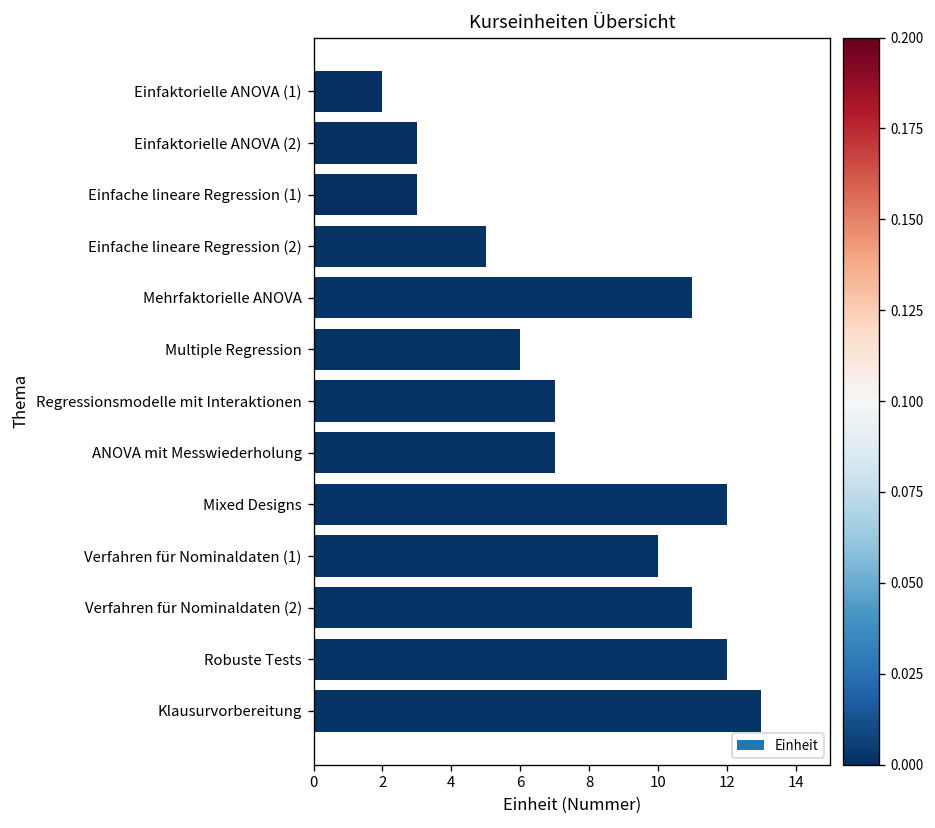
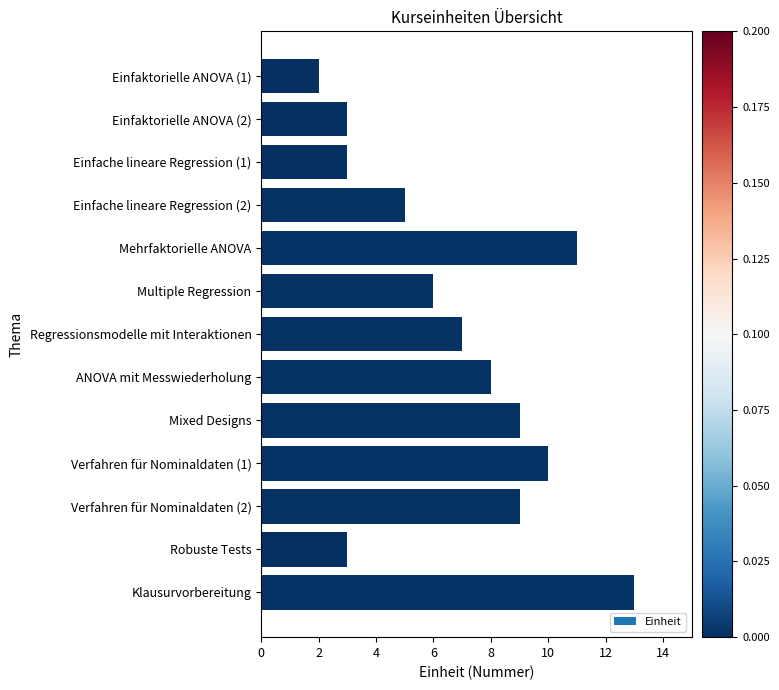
ANOVA mit Messwiederholung: 7 -> 8
Mixed Designs: 12 -> 9
Verfahren für Nominaldaten (2): 11 -> 9
Robuste Tests: 12 -> 3
